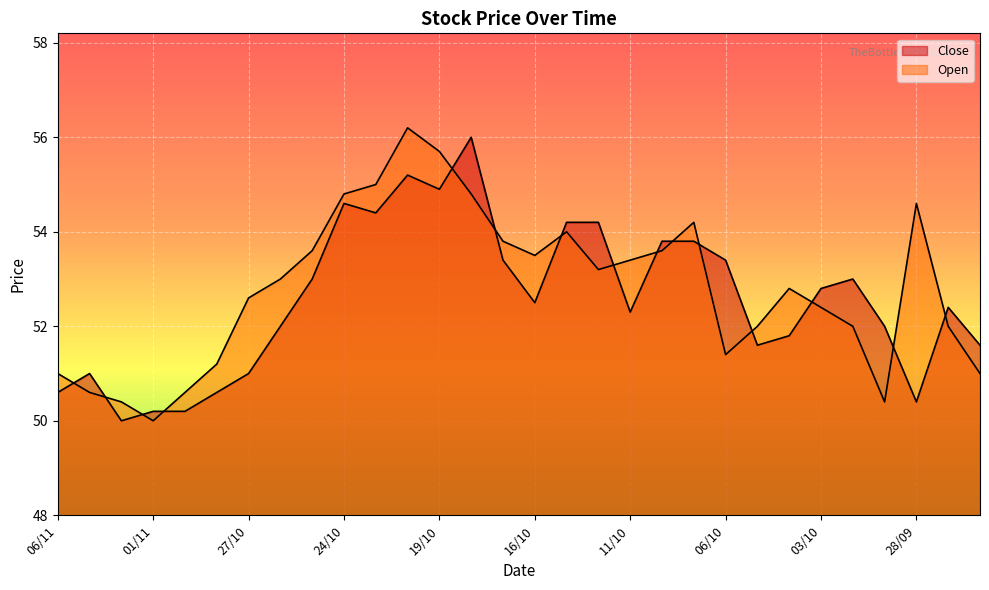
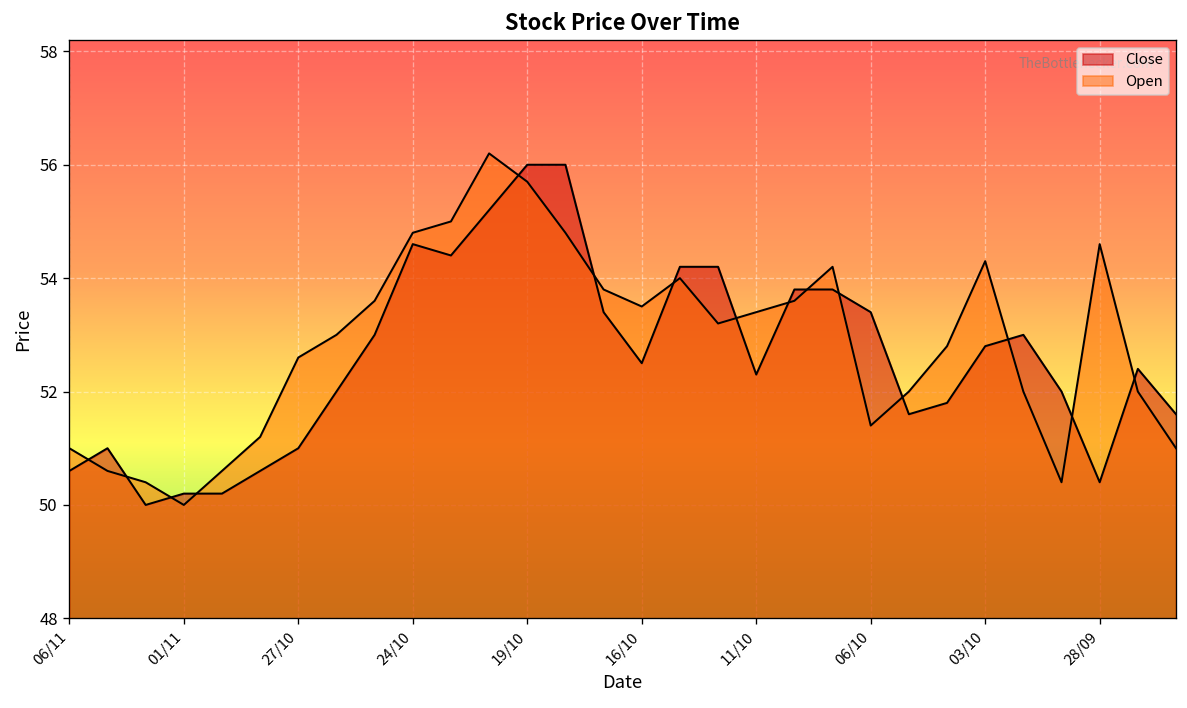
Close, 19/10: 54.9 -> 56.0
Open, 03/10: 52.4 -> 54.3
